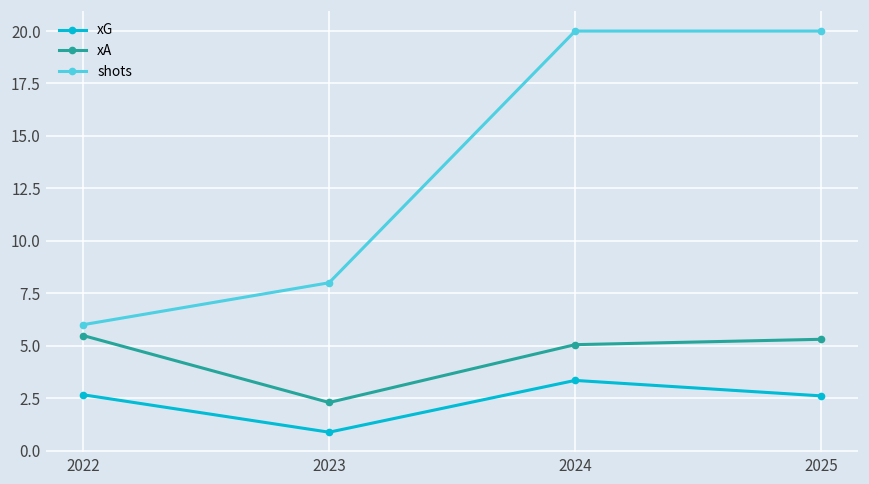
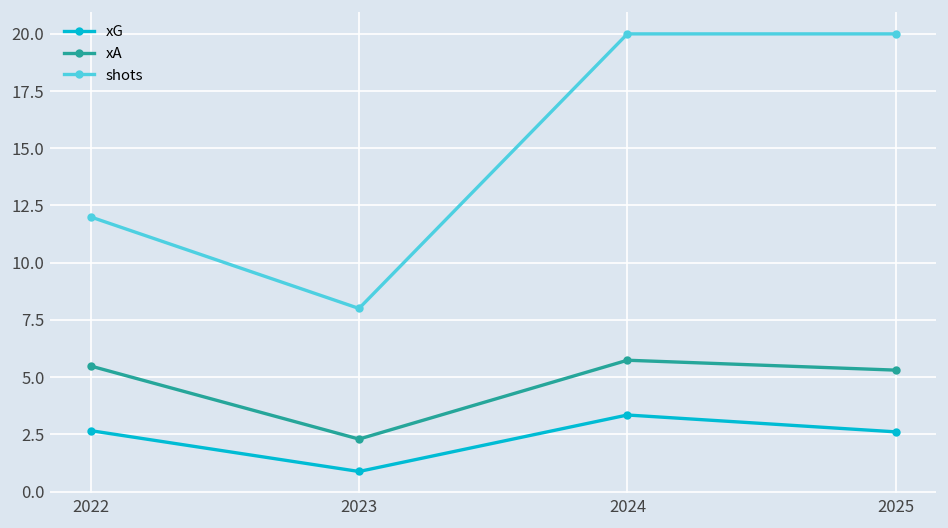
shots, 2022: 6 -> 12
xA, 2024: 5.0 -> 5.7
